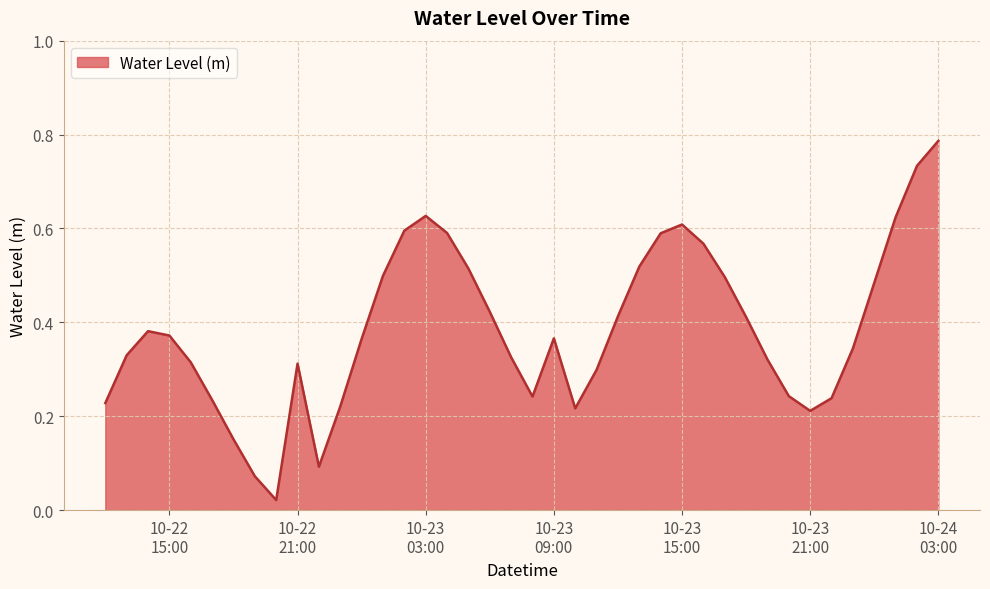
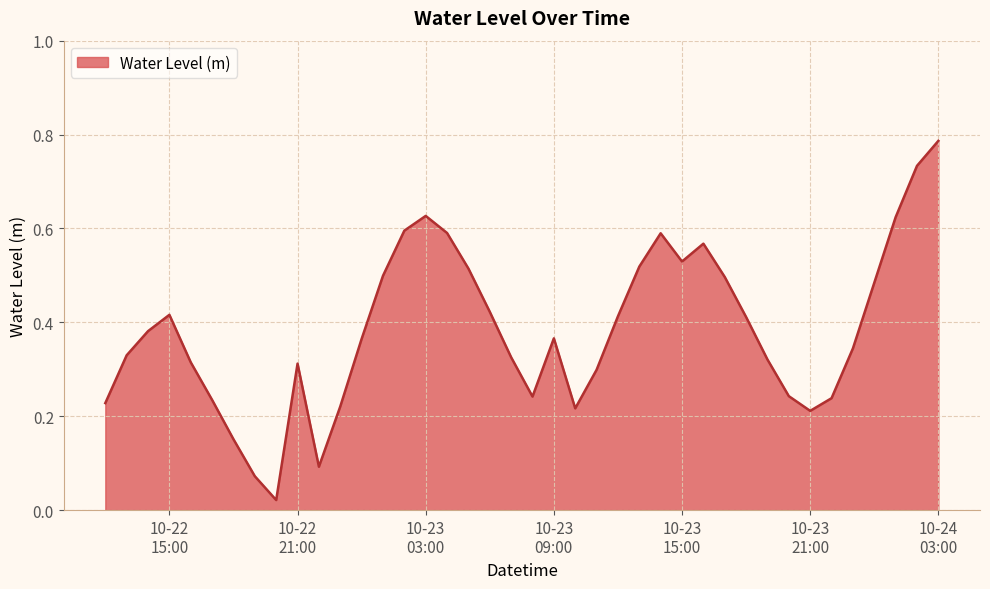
10-22 15:00: 0.37 -> 0.42
10-23 15:00: 0.61 -> 0.53
